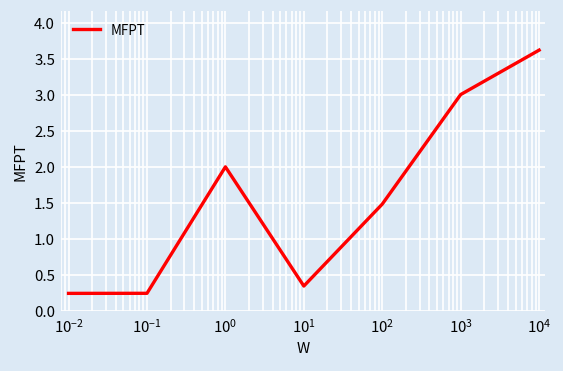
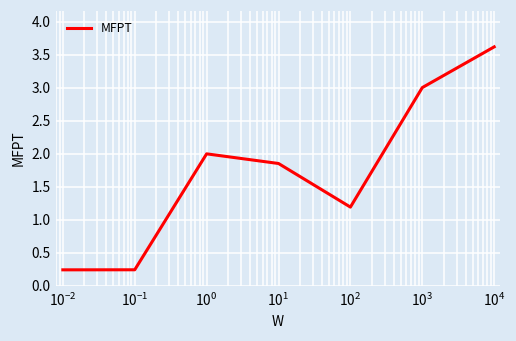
10^1: 0.3 -> 1.9
10^2: 1.5 -> 1.2
